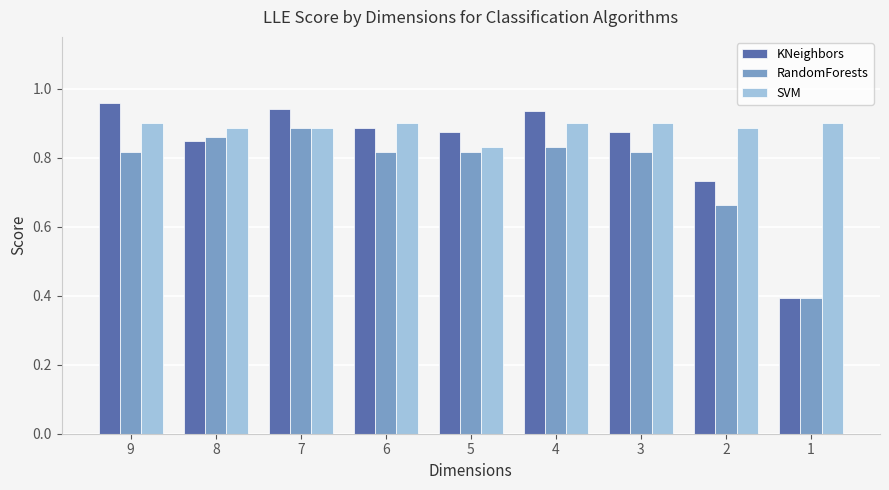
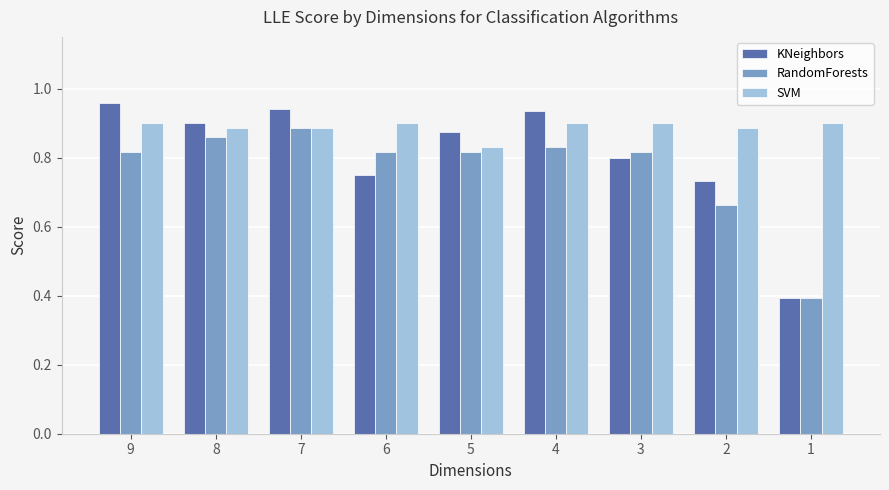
KNeighbors, 8: 0.85 -> 0.90
KNeighbors, 6: 0.89 -> 0.75
KNeighbors, 3: 0.87 -> 0.80
